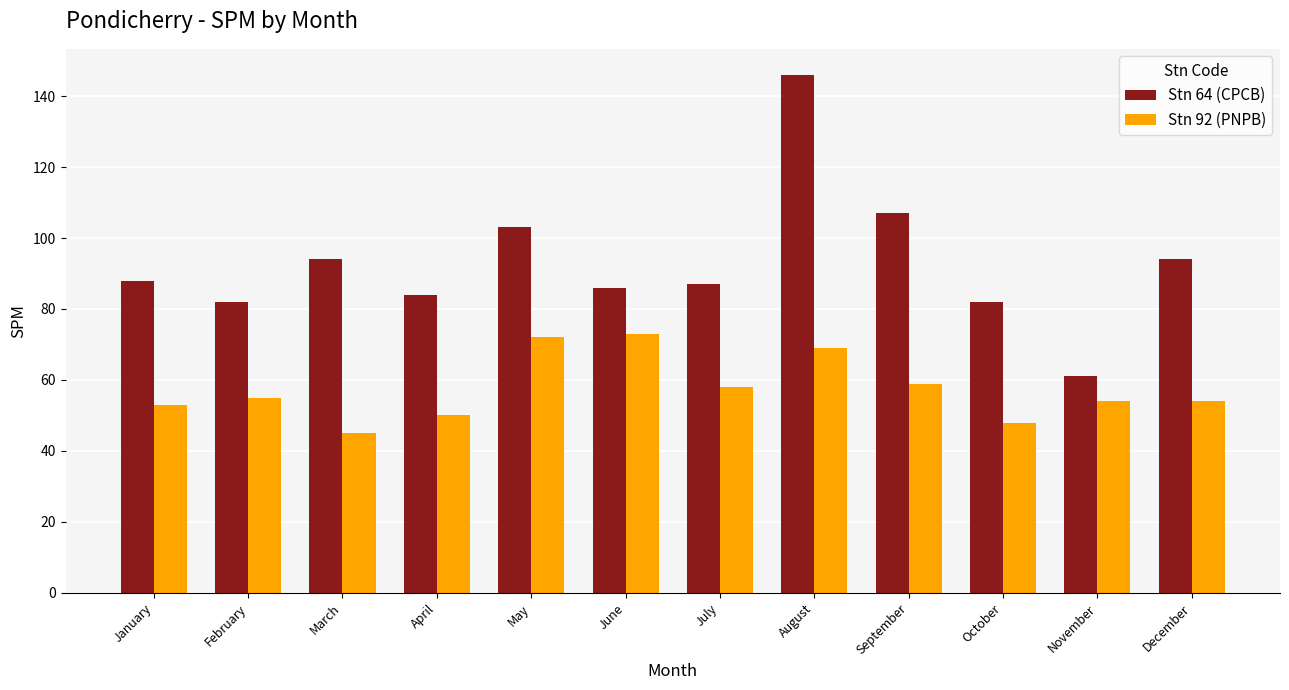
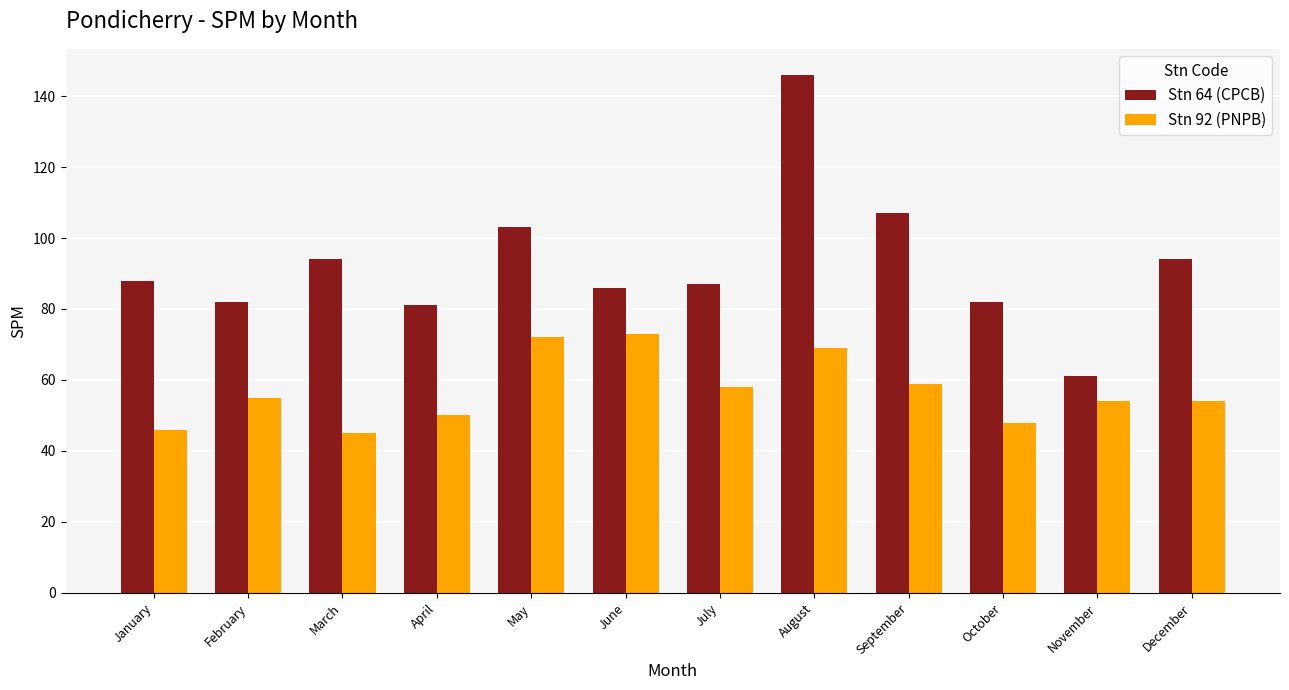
Stn 92 (PNPB), January: 53 -> 46
Stn 64 (CPCB), April: 84 -> 81
